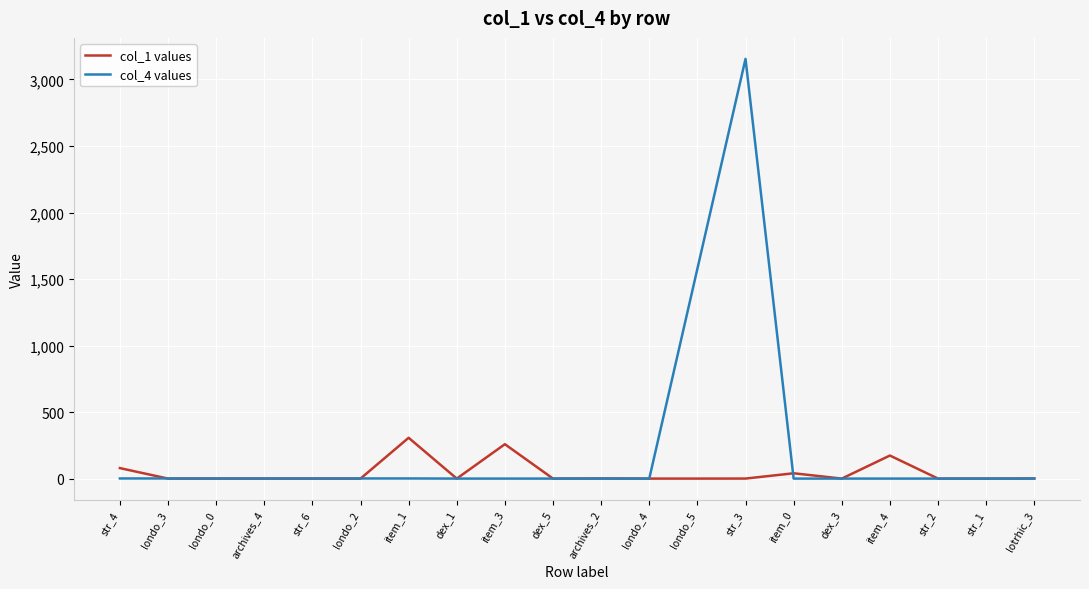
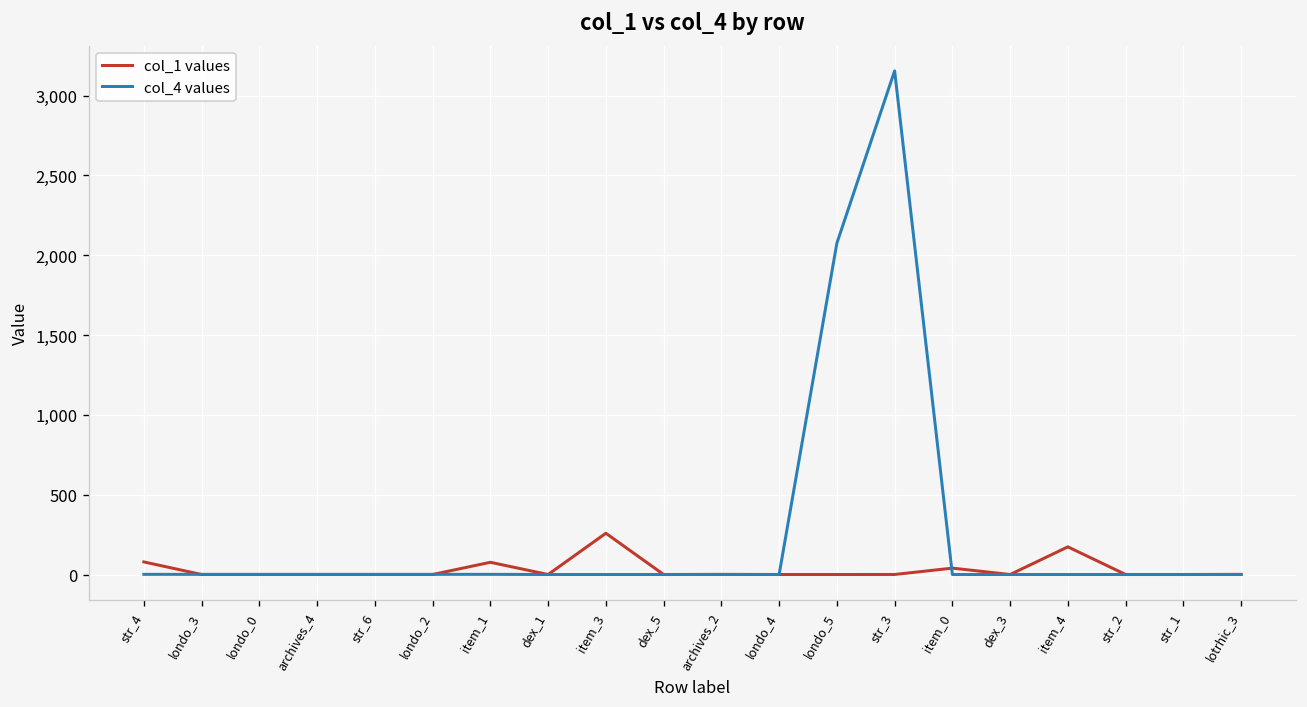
col_1 values, item_1: 310 -> 80
col_4 values, londo_5: 1,580 -> 2,080
